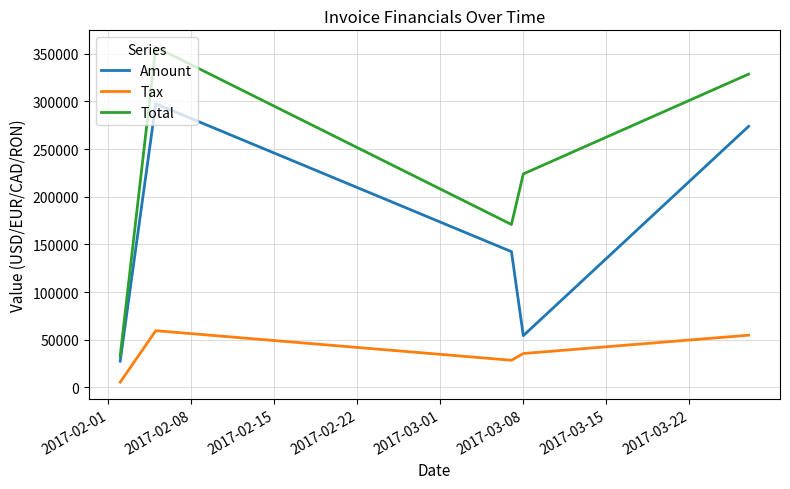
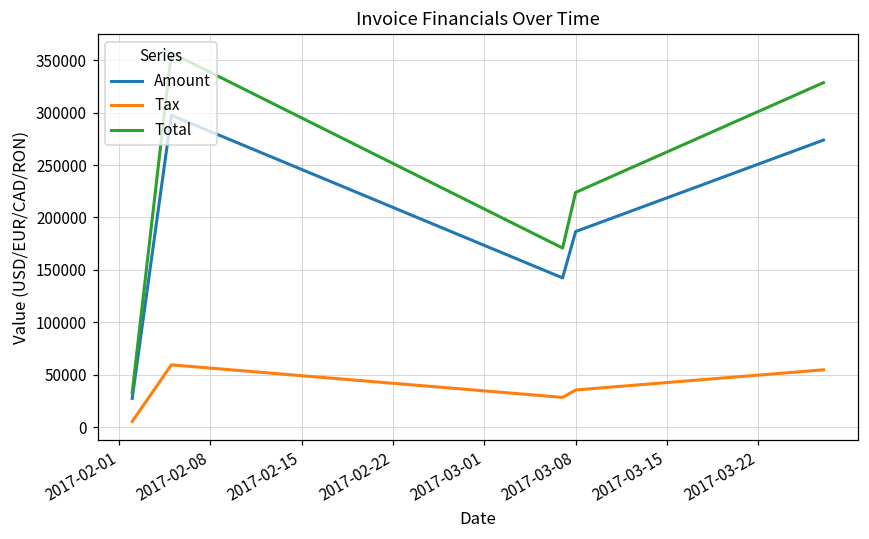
Amount, 2017-03-08: 50000 -> 190000
